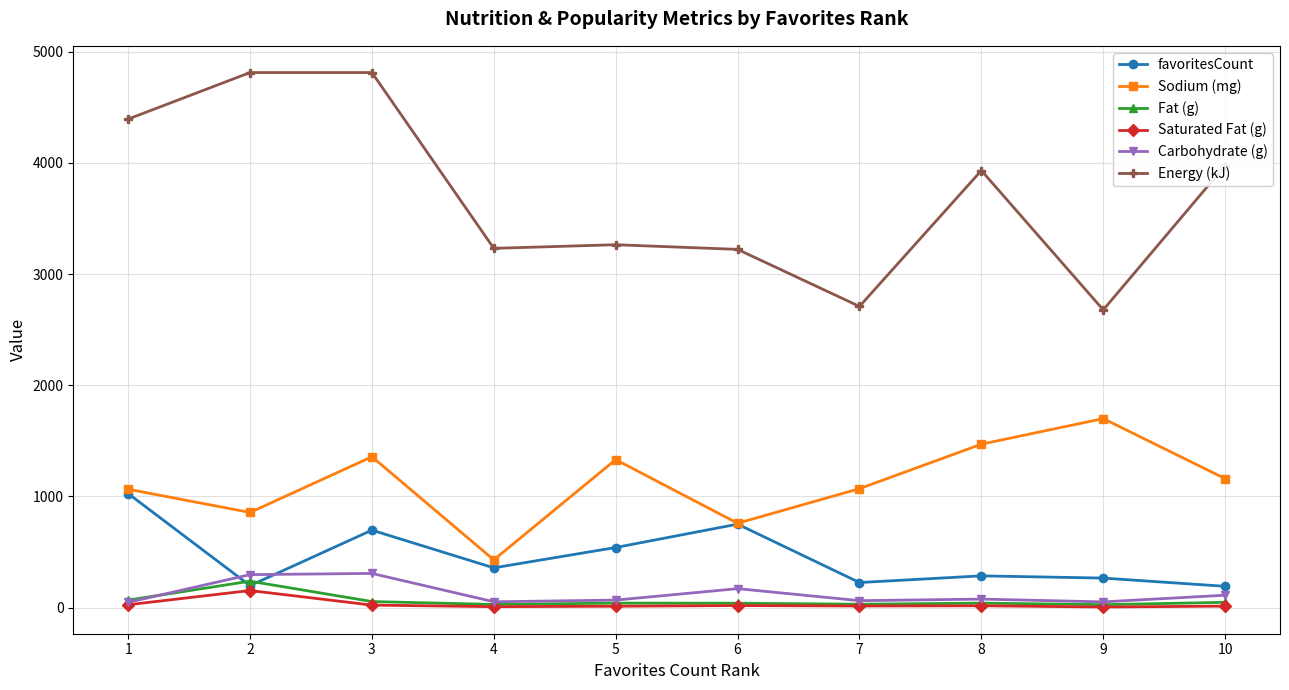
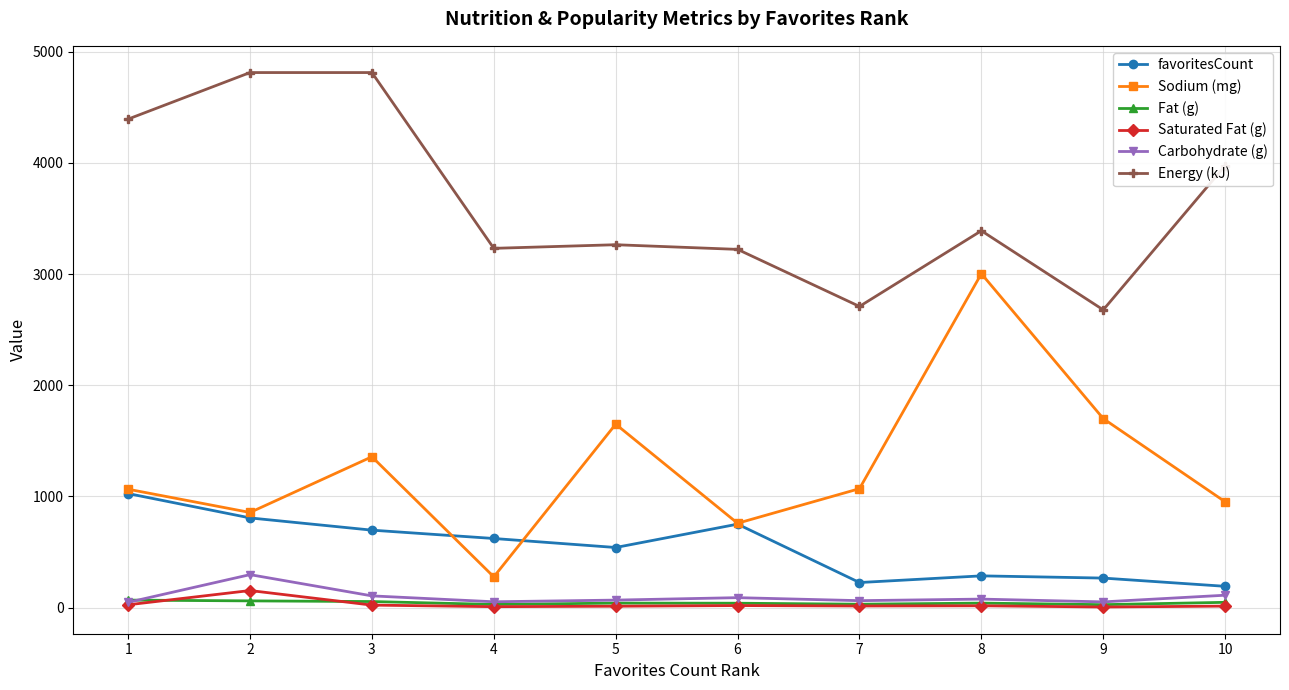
favoritesCount, 2: 200 -> 810
Fat (g), 2: 240 -> 60
Carbohydrate (g), 3: 310 -> 110
favoritesCount, 4: 360 -> 620
Sodium (mg), 4: 430 -> 280
Sodium (mg), 5: 1330 -> 1650
Carbohydrate (g), 6: 170 -> 90
Sodium (mg), 8: 1470 -> 3000
Energy (kJ), 8: 3930 -> 3390
Sodium (mg), 10: 1160 -> 950
